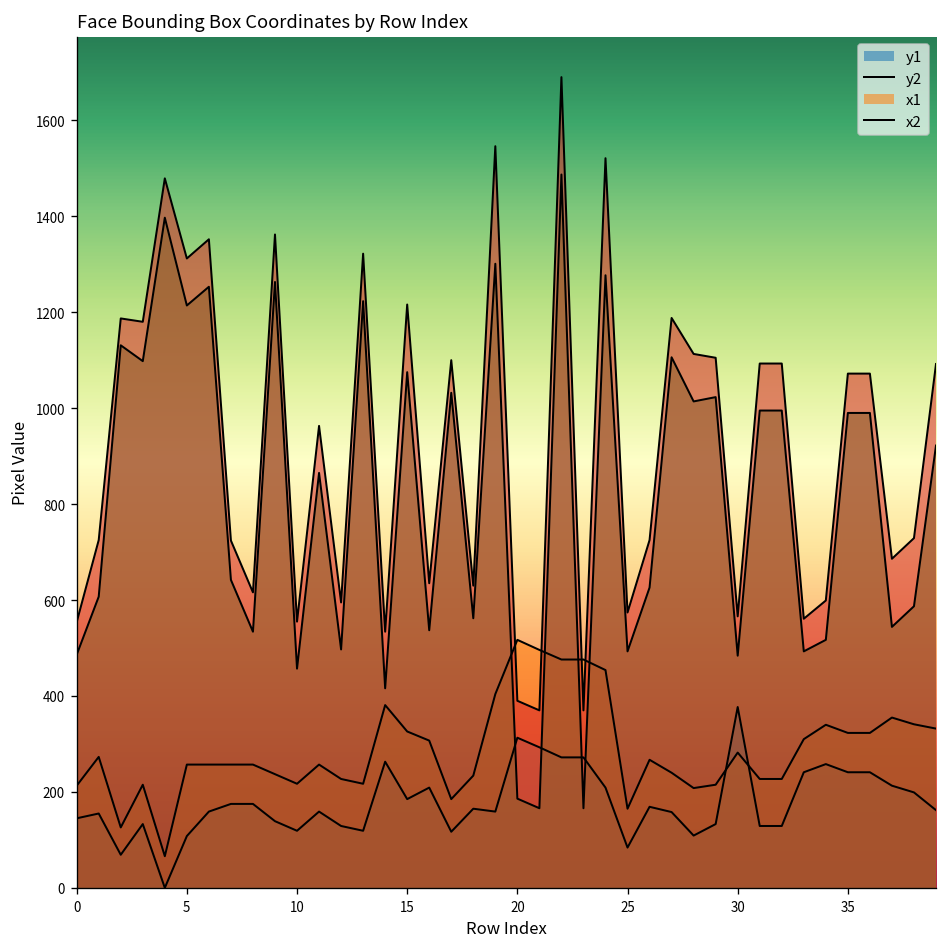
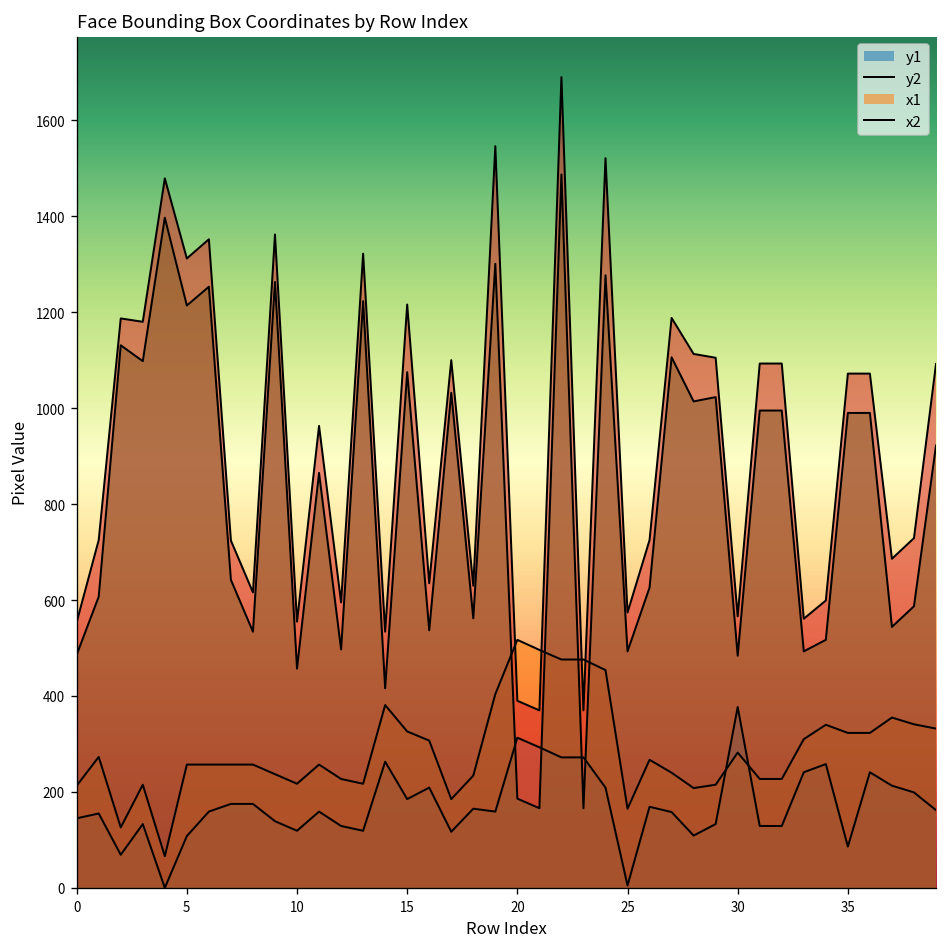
y1, 25: 80 -> 10
y1, 35: 240 -> 90
